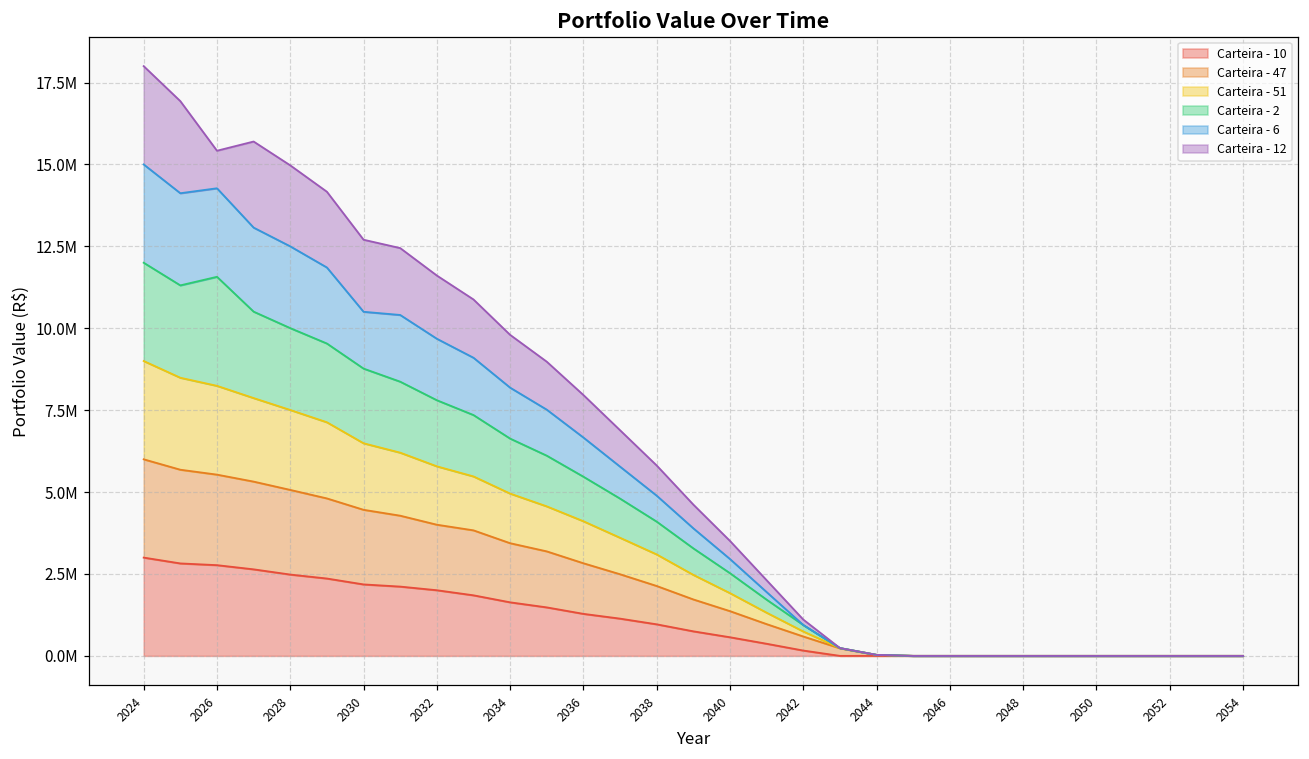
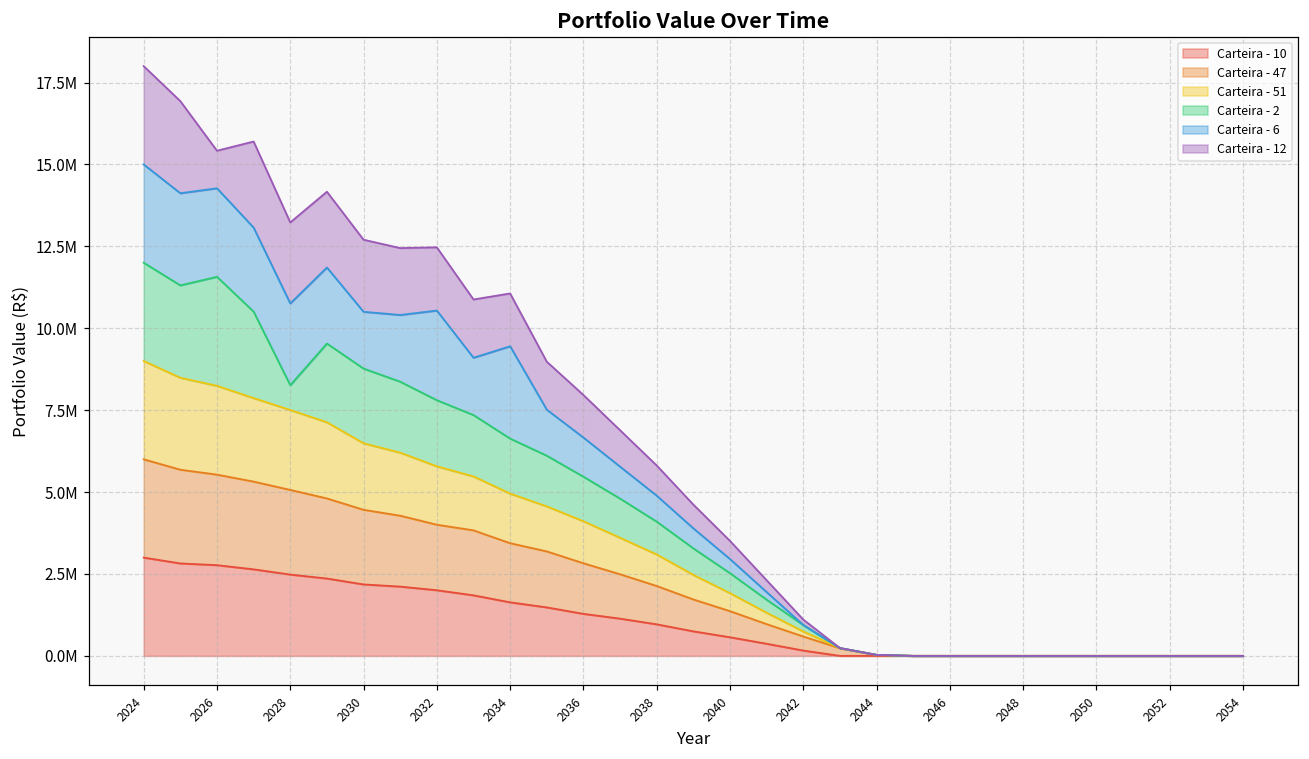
Carteira - 2, 2028: 2500000 -> 800000
Carteira - 6, 2032: 1900000 -> 2700000
Carteira - 6, 2034: 1600000 -> 2800000
